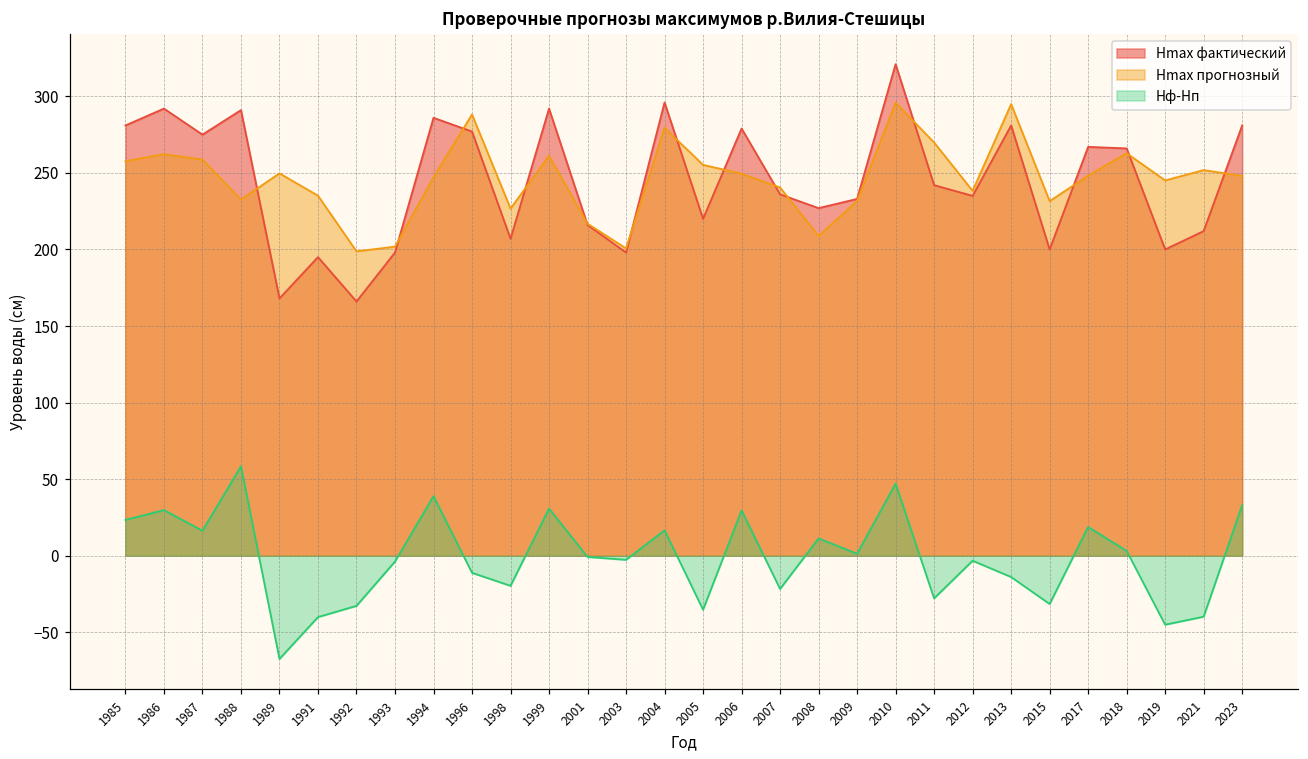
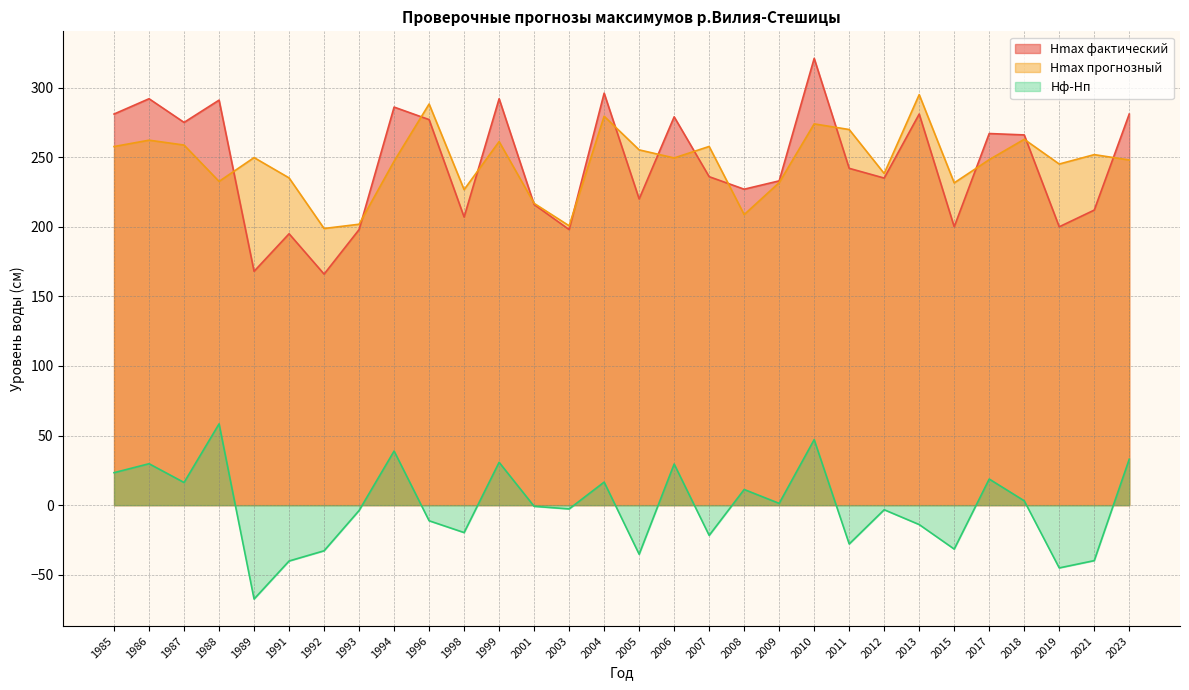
Hmax прогнозный, 2007: 240 -> 258
Hmax прогнозный, 2010: 296 -> 274
